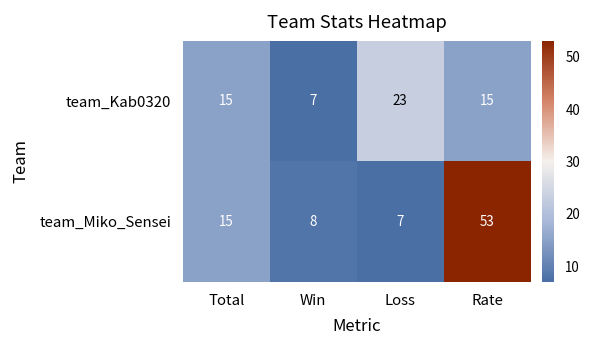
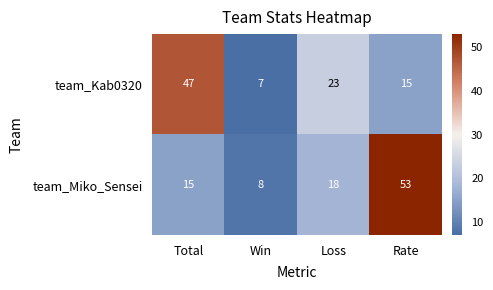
team_Kab0320, Total: 15 -> 47
team_Miko_Sensei, Loss: 7 -> 18
